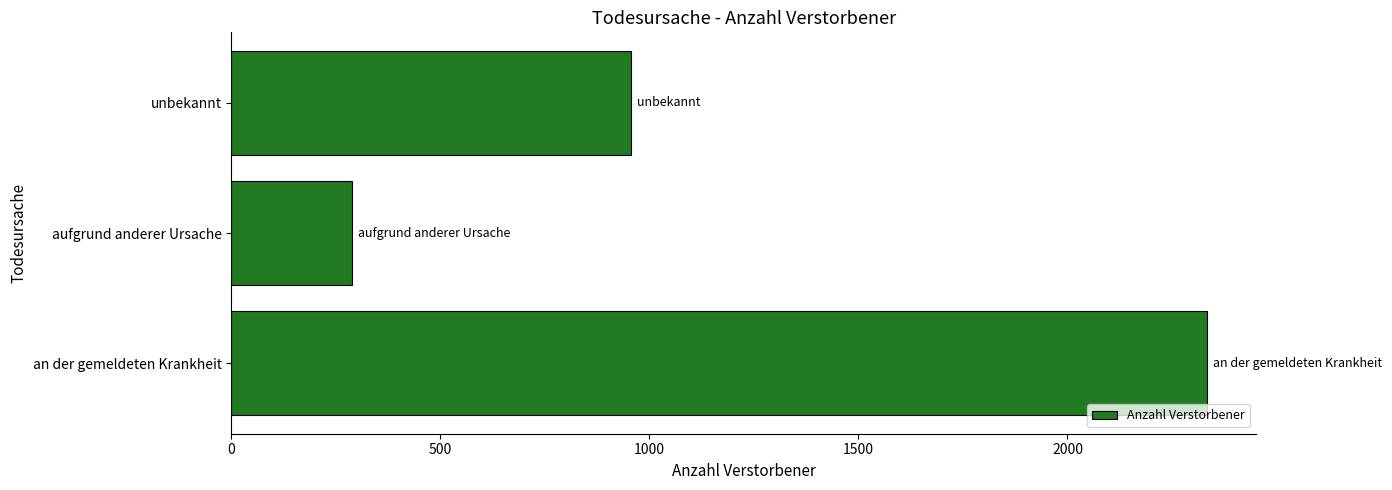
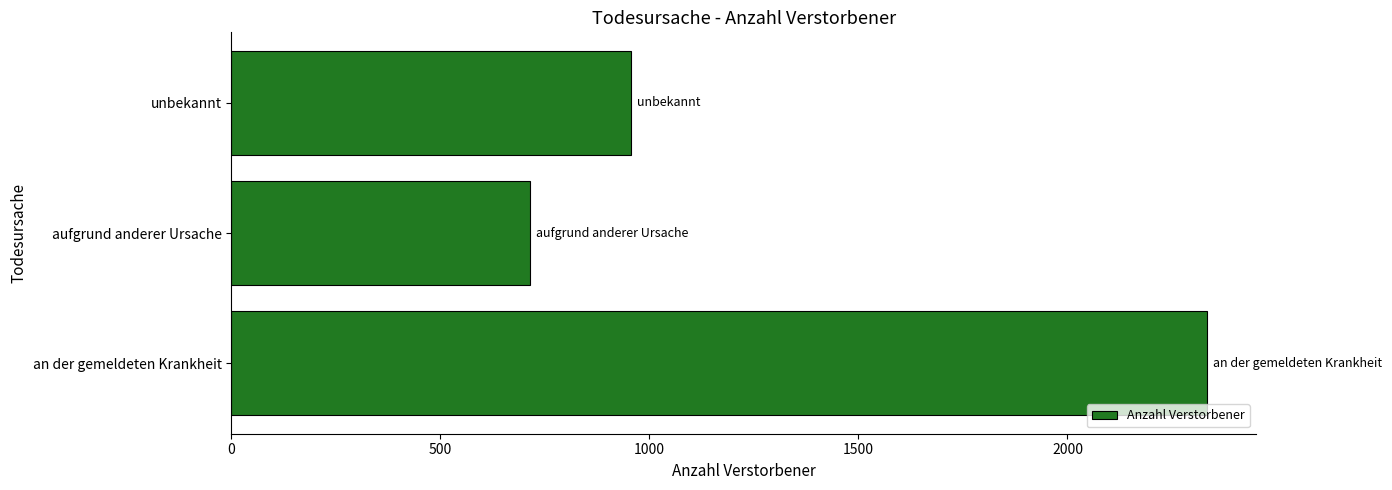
aufgrund anderer Ursache: 290 -> 710
